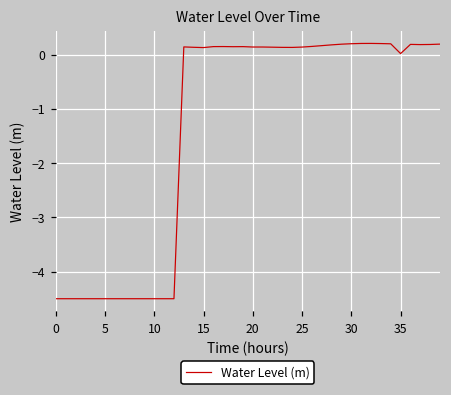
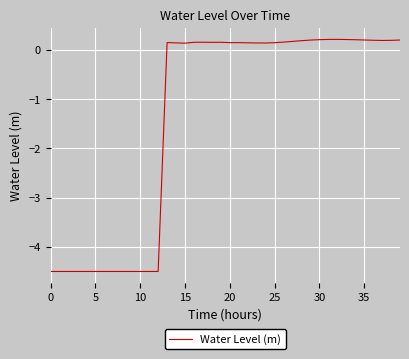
35: 0.0 -> 0.2
